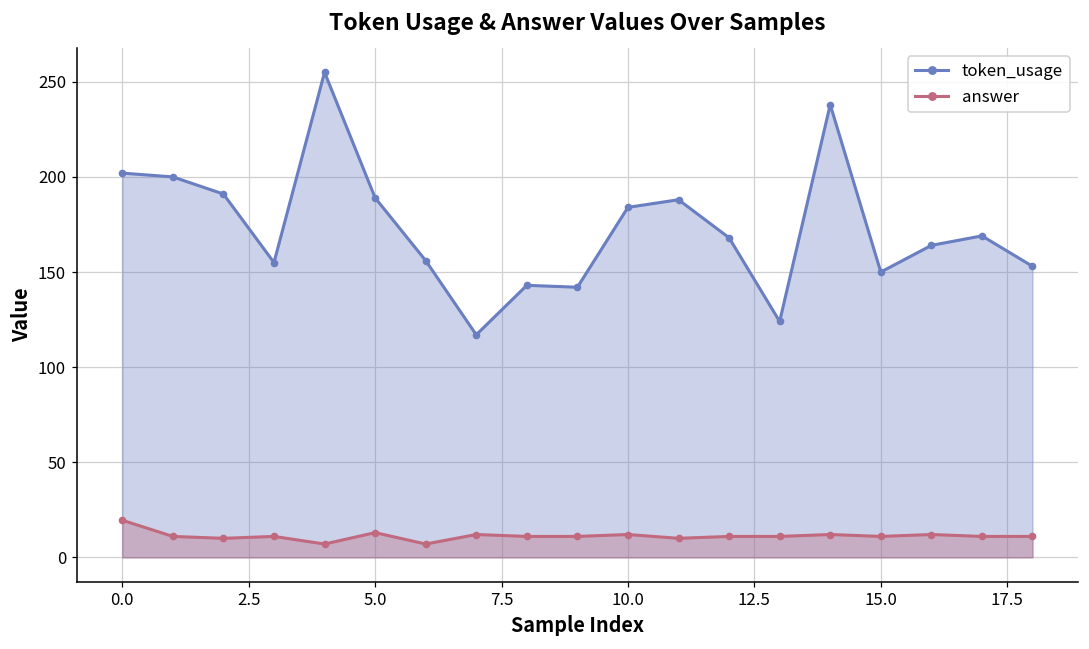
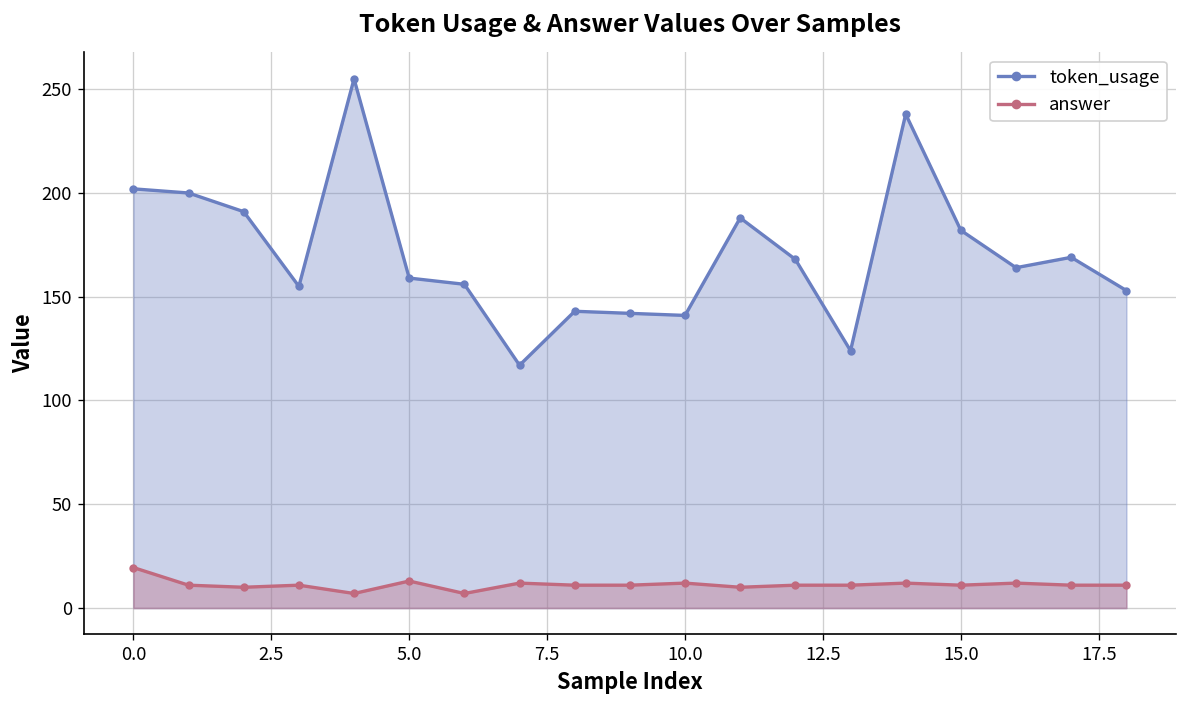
token_usage, 5.0: 189 -> 159
token_usage, 10.0: 184 -> 141
token_usage, 15.0: 150 -> 182
